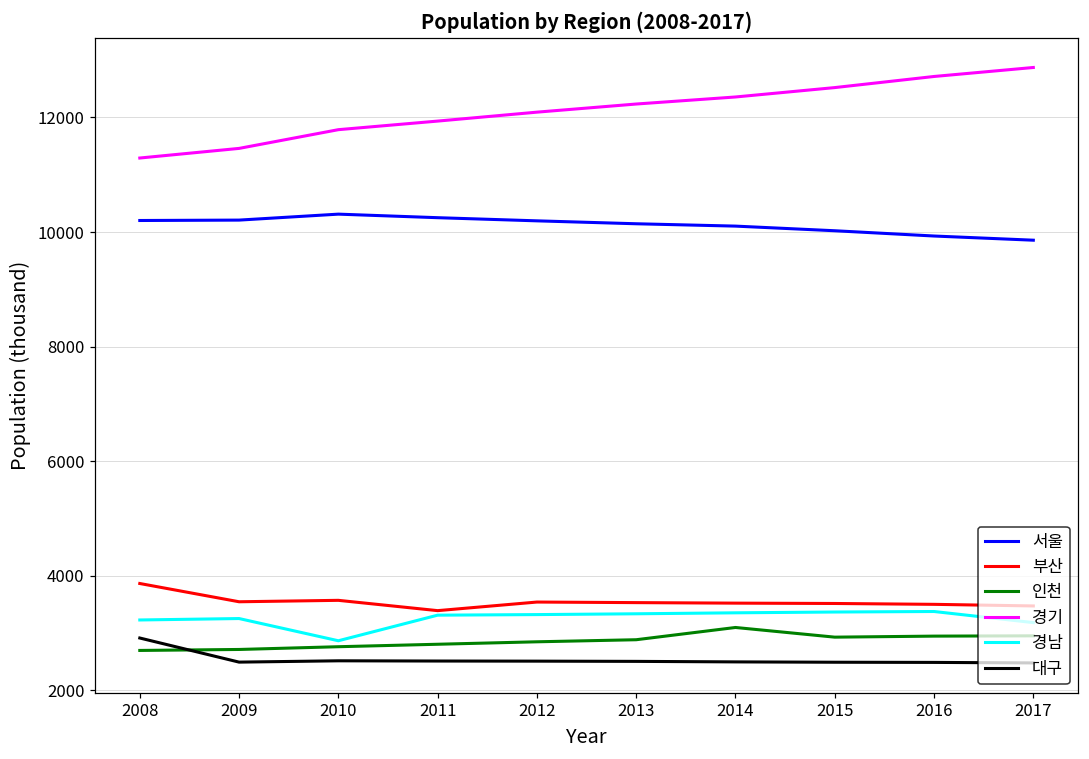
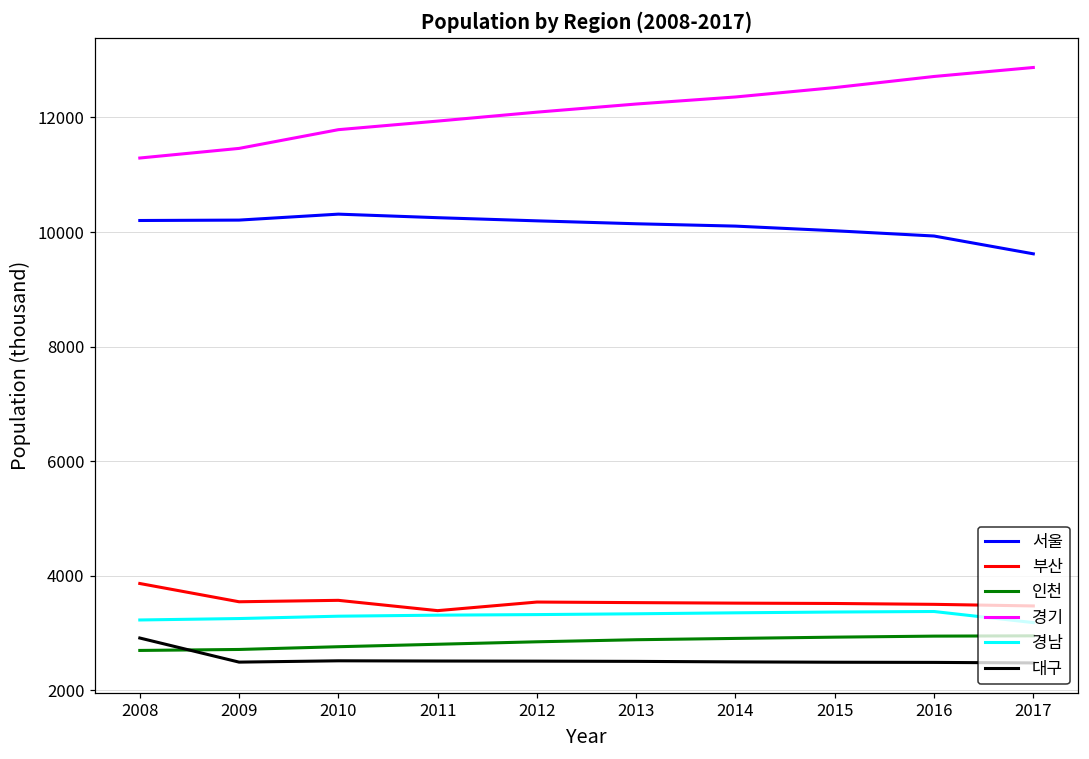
경남, 2010: 2900 -> 3300
인천, 2014: 3100 -> 2900
서울, 2017: 9900 -> 9600
